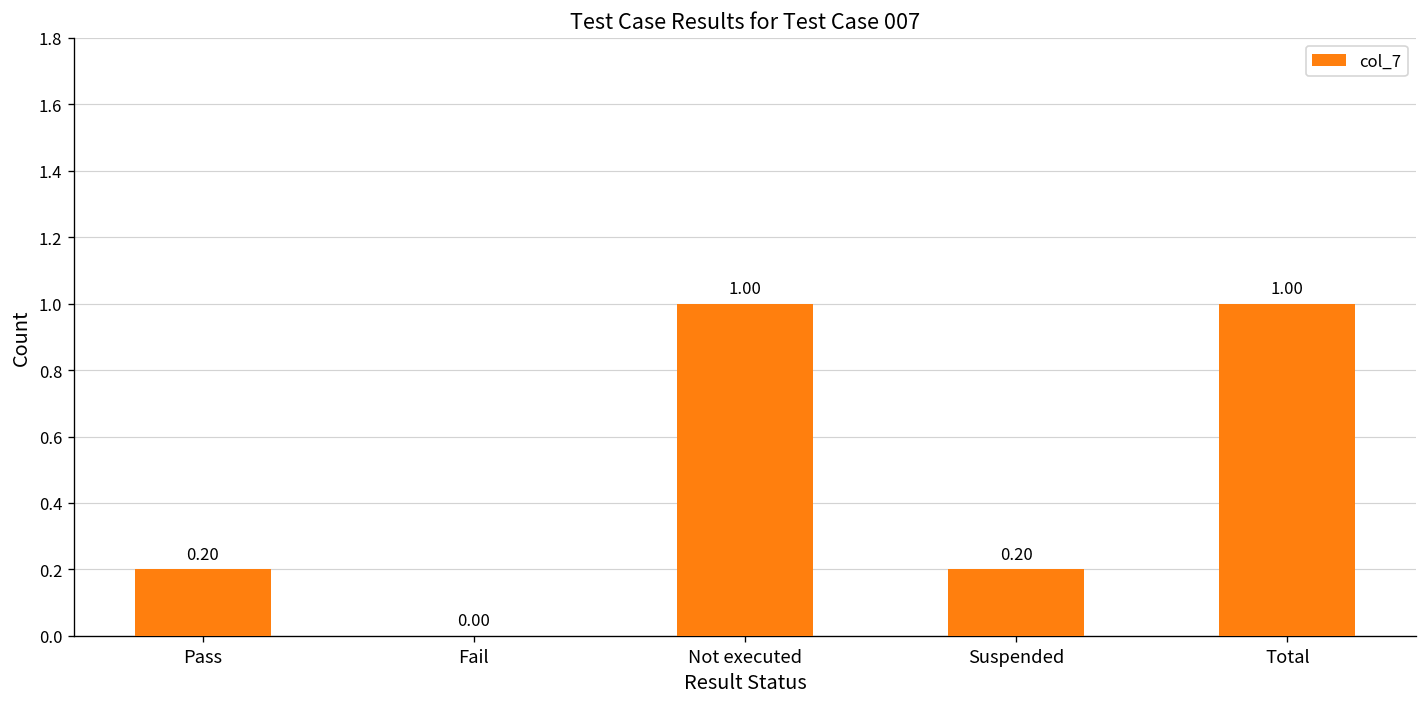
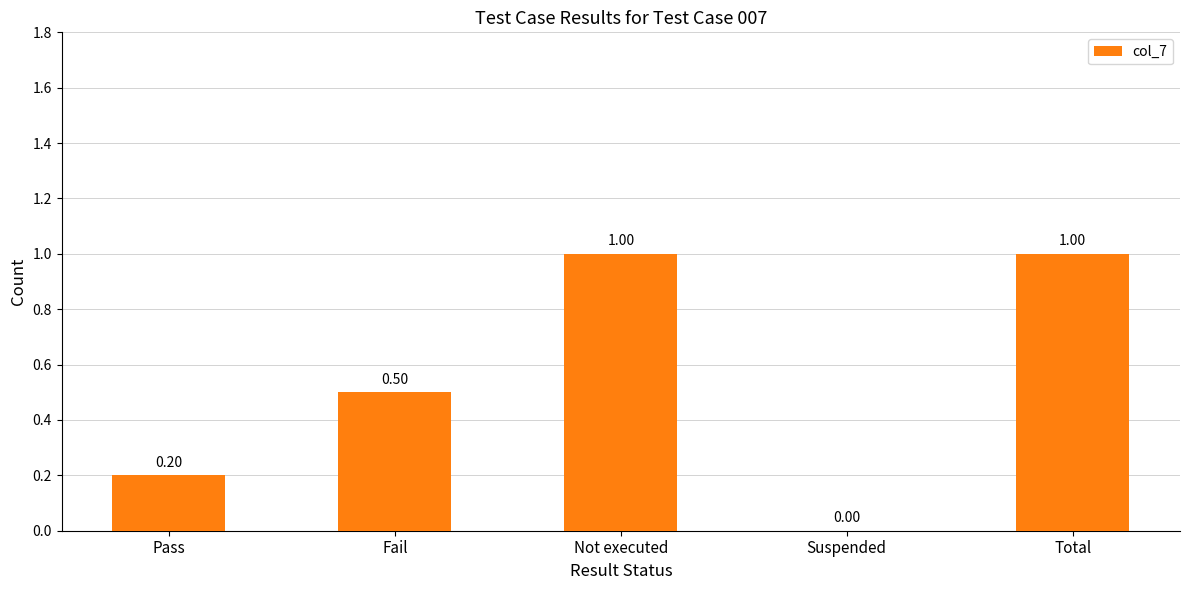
Fail: 0.00 -> 0.50
Suspended: 0.20 -> 0.00
